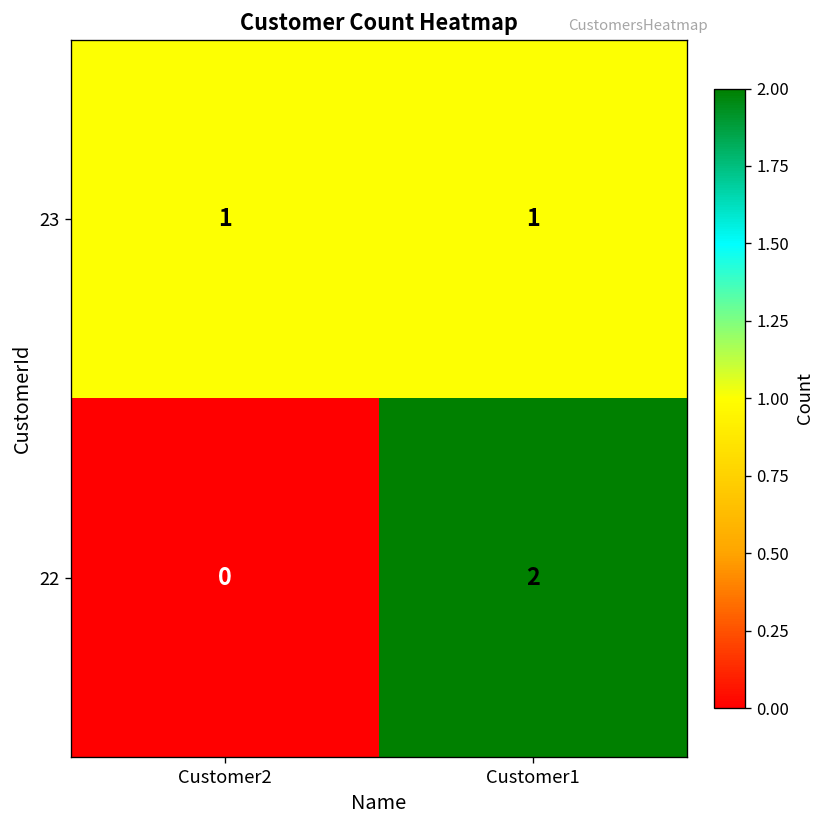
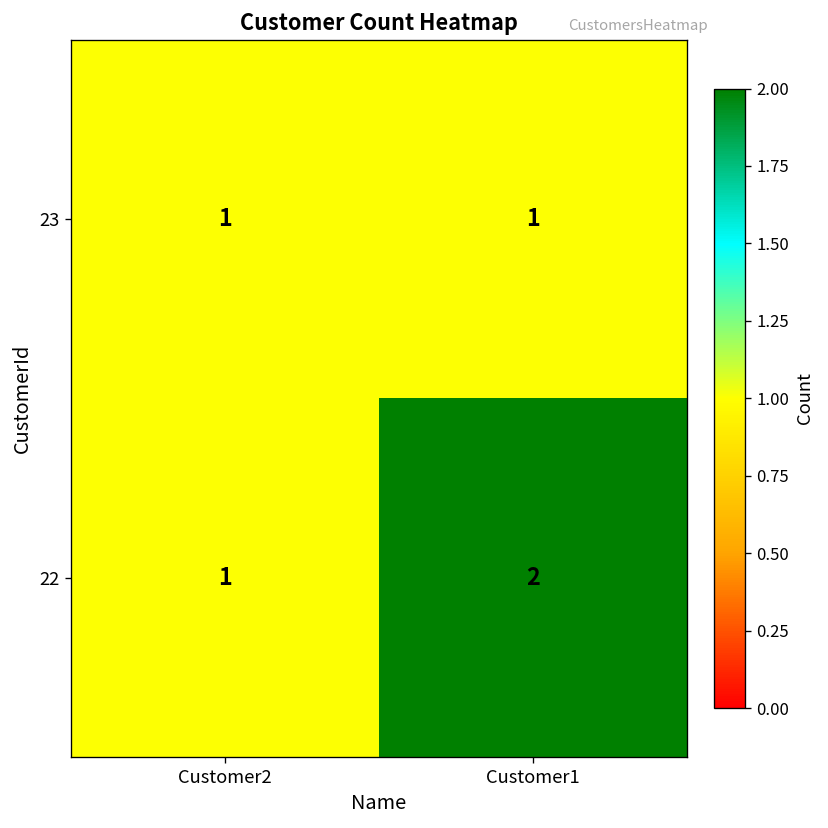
22, Customer2: 0 -> 1
